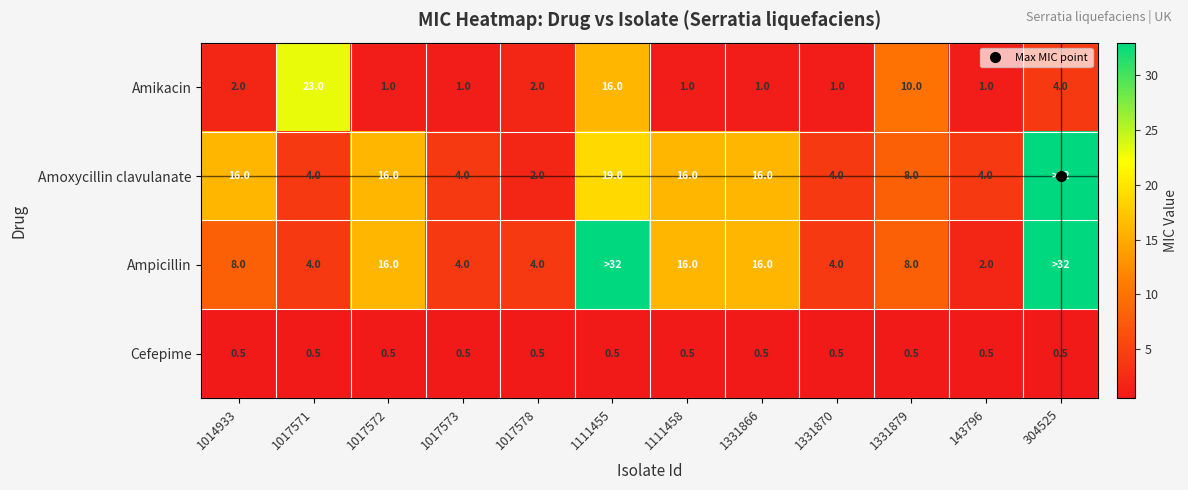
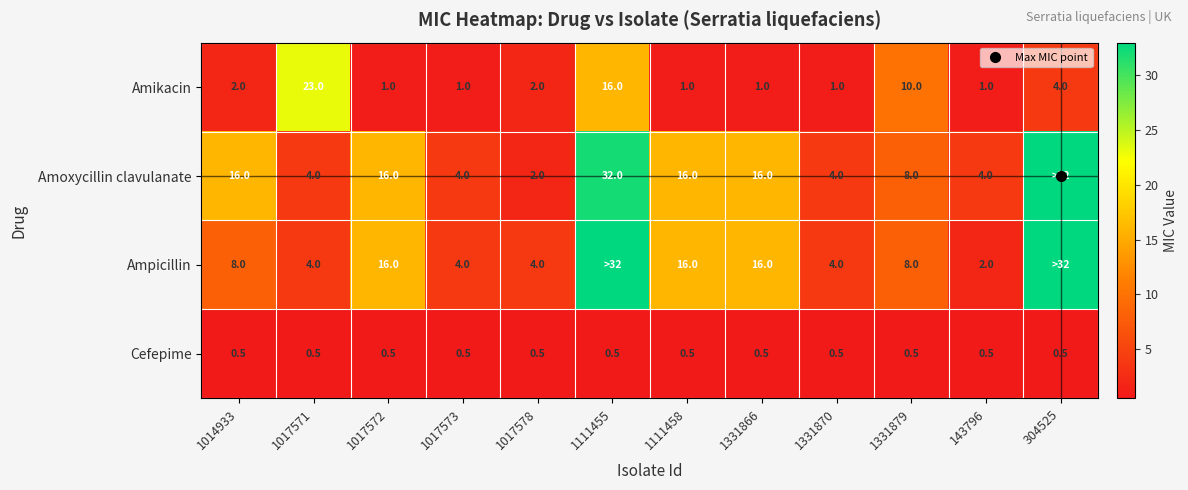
Amoxycillin clavulanate, 1111455: 19.0 -> 32.0
